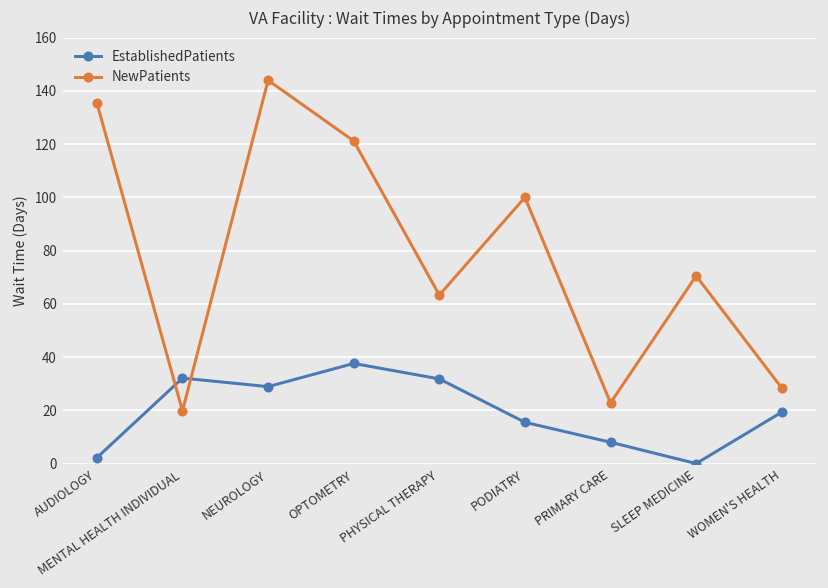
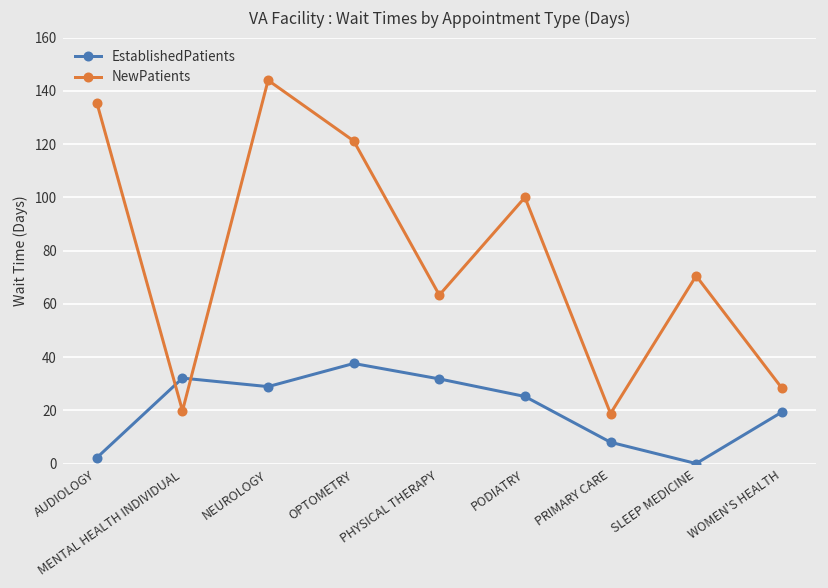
EstablishedPatients, PODIATRY: 16 -> 25
NewPatients, PRIMARY CARE: 23 -> 19
